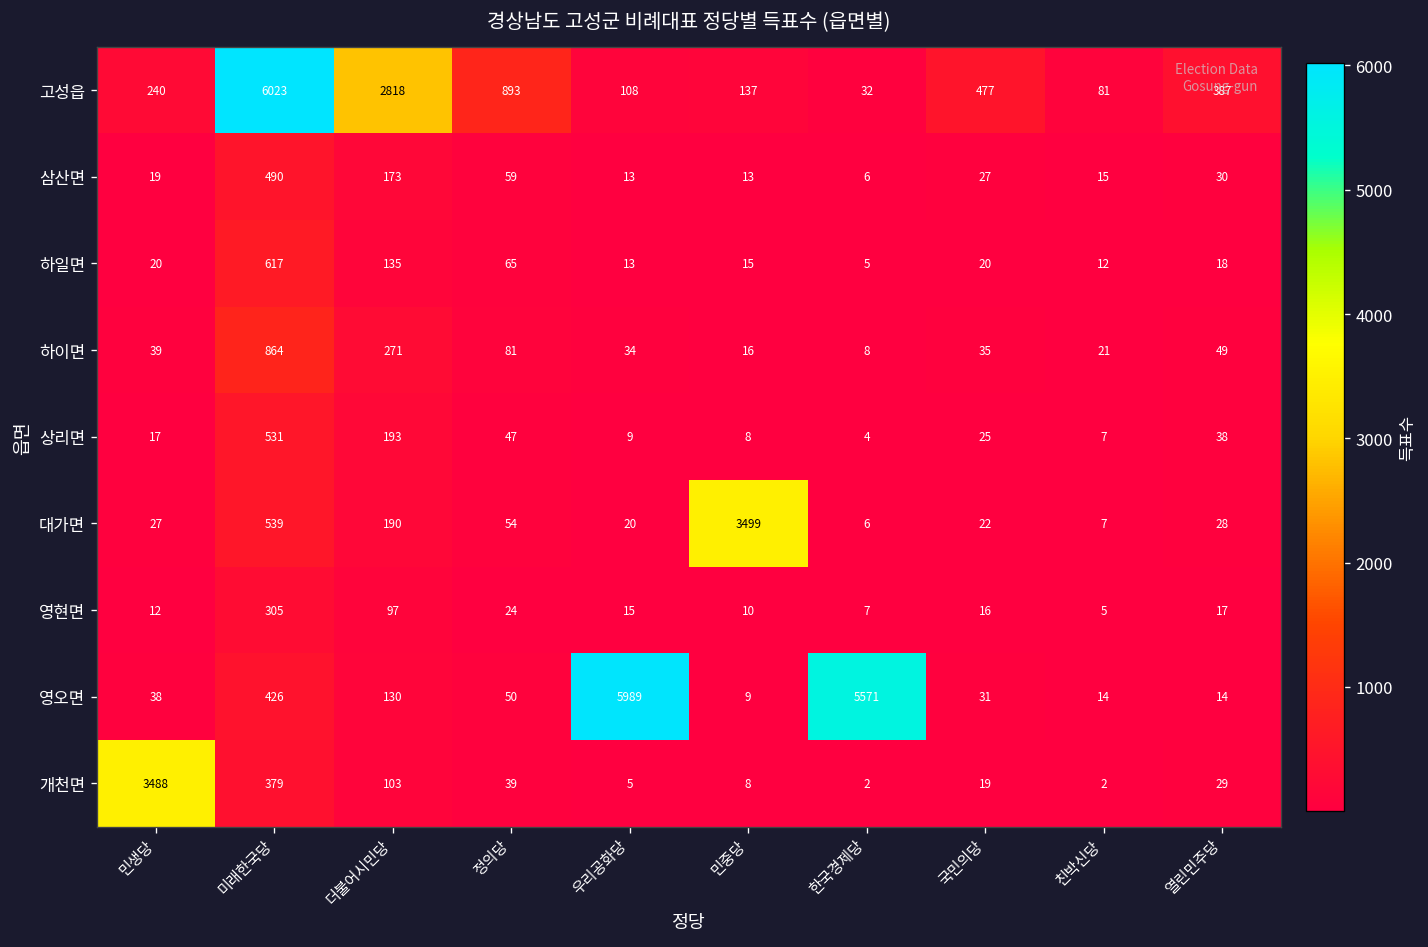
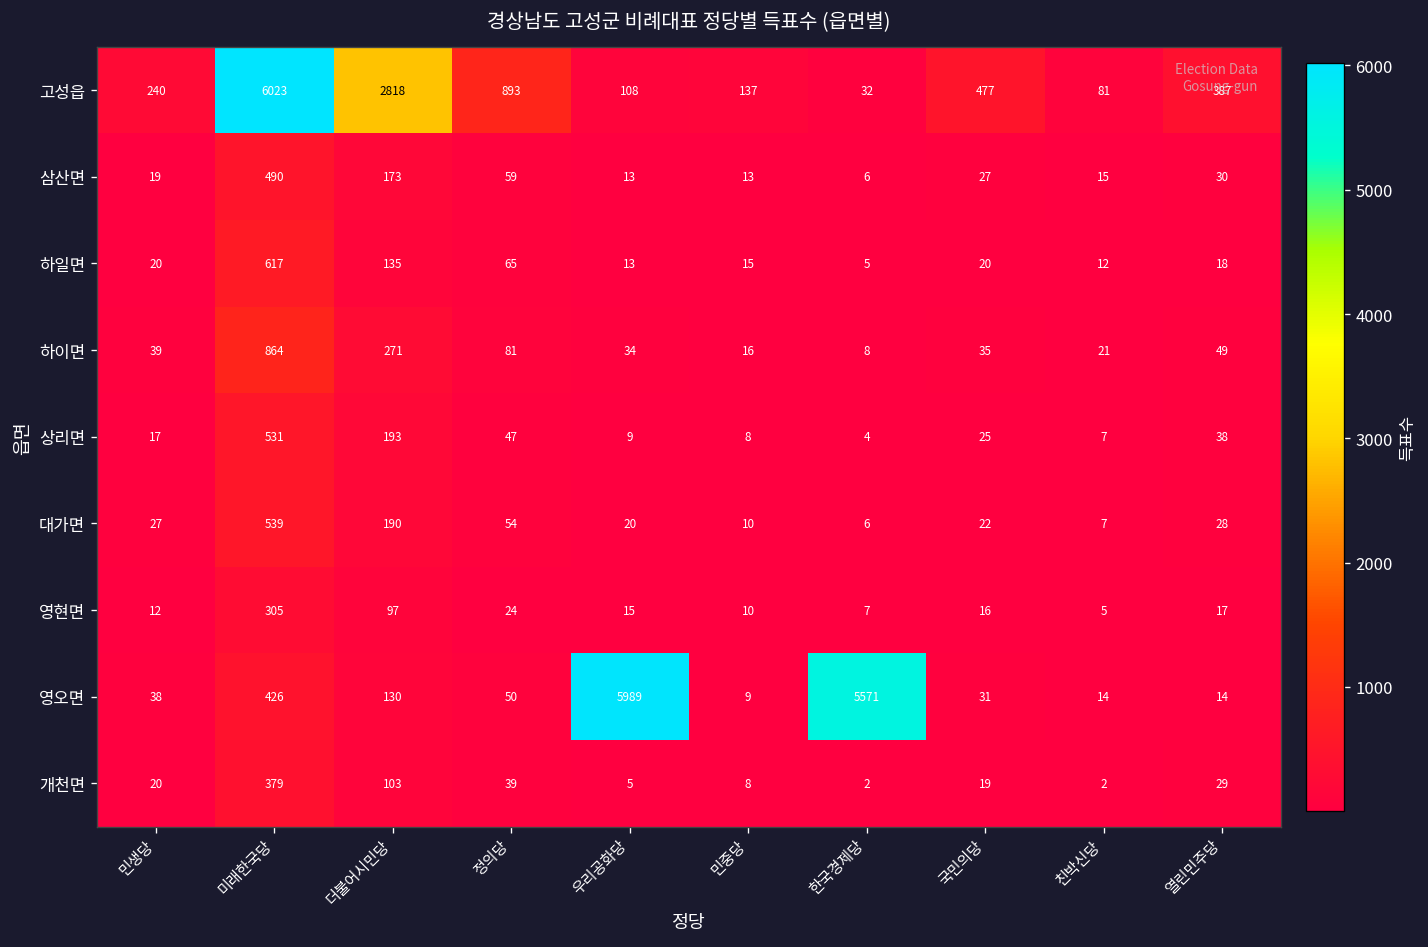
대가면, 민중당: 3499 -> 10
개천면, 민생당: 3488 -> 20
